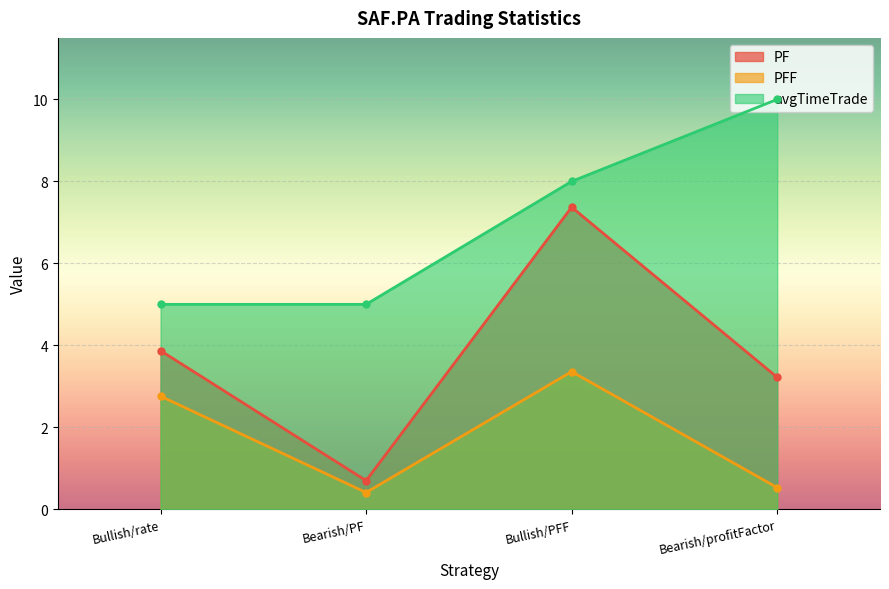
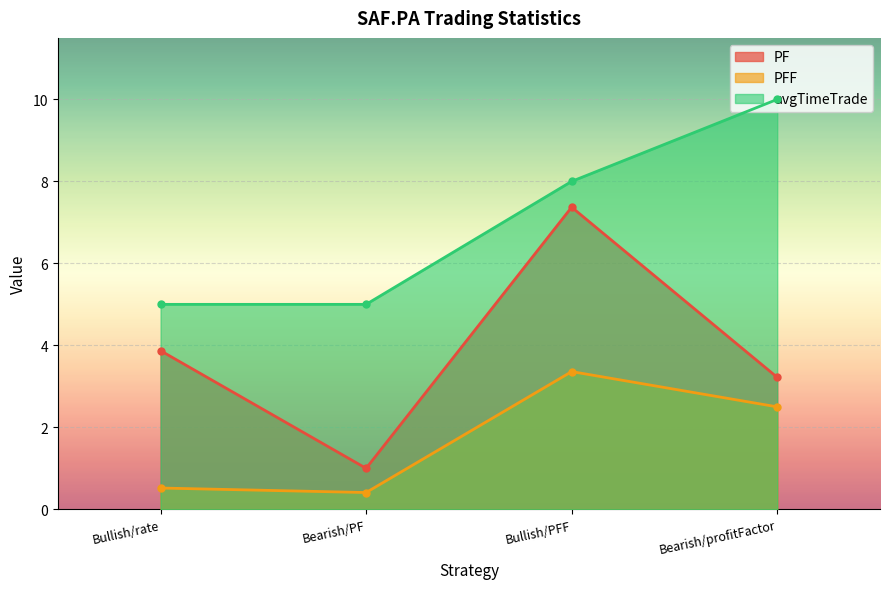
PFF, Bullish/rate: 2.8 -> 0.5
PF, Bearish/PF: 0.7 -> 1.0
PFF, Bearish/profitFactor: 0.5 -> 2.5
